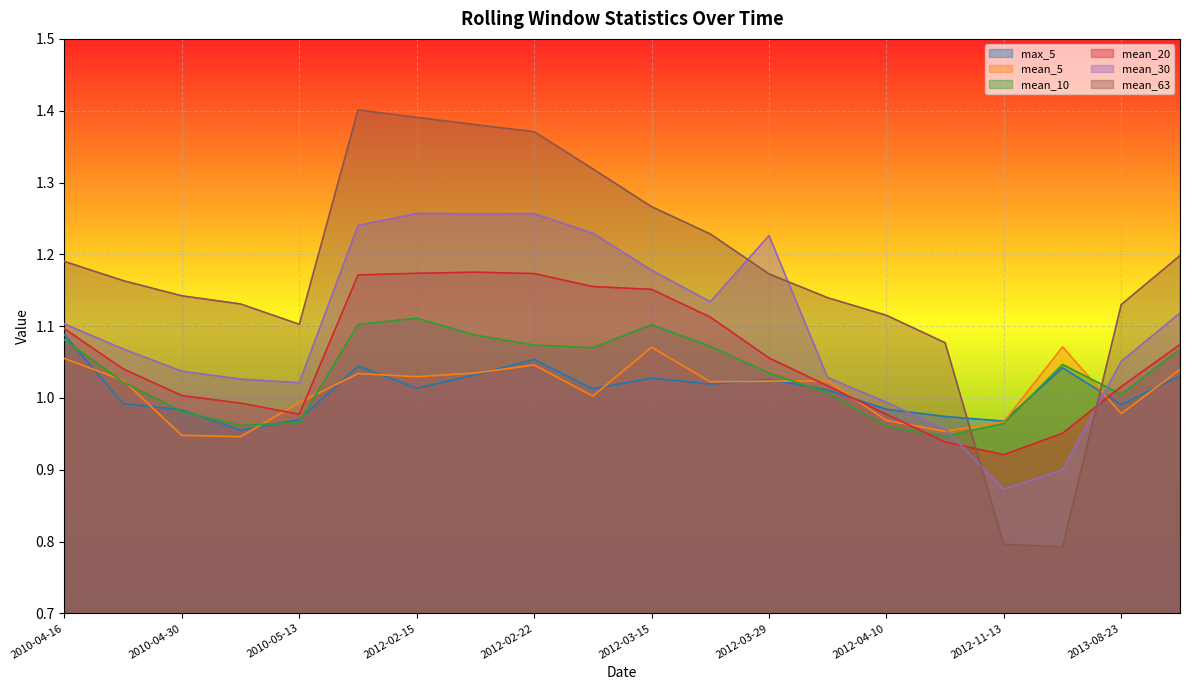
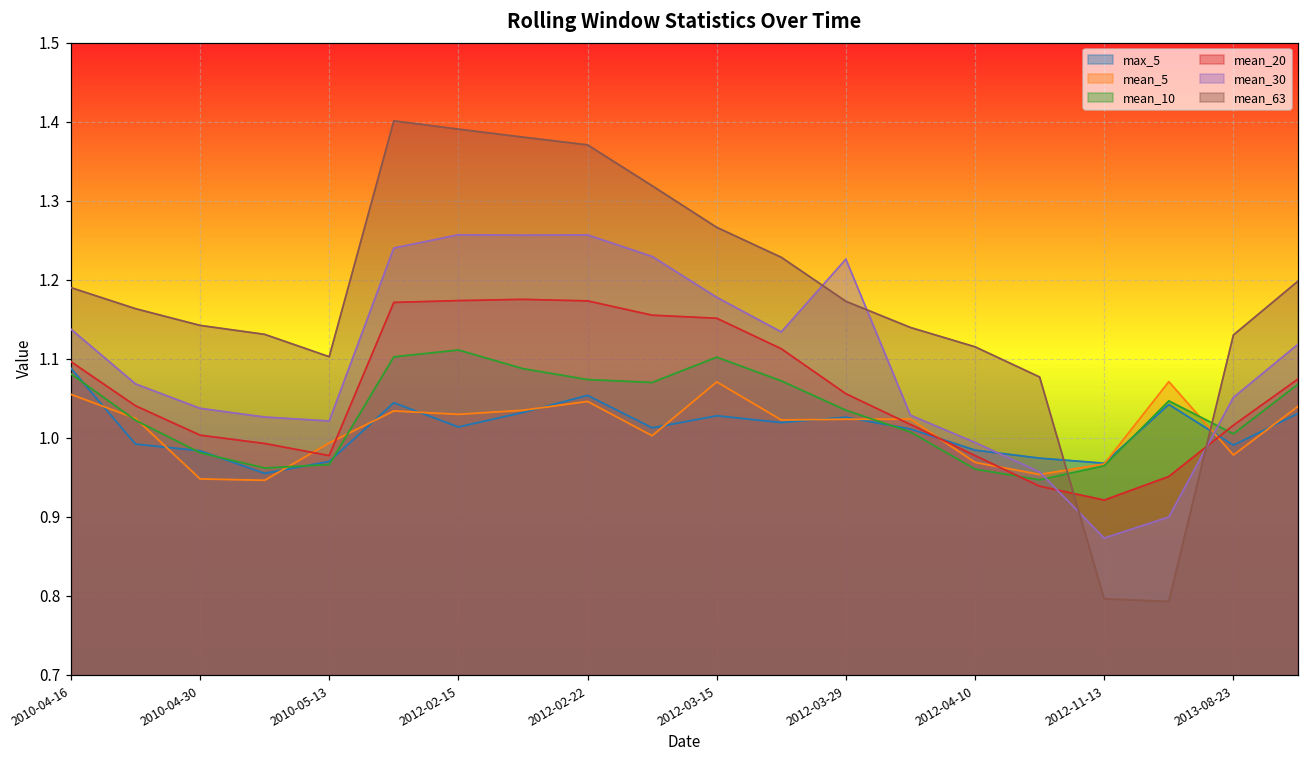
mean_30, 2010-04-16: 1.10 -> 1.14
